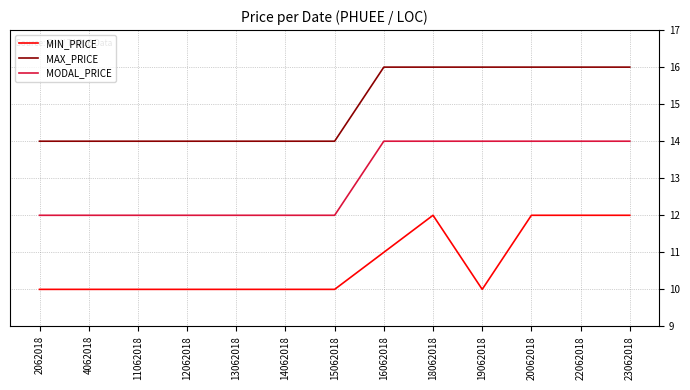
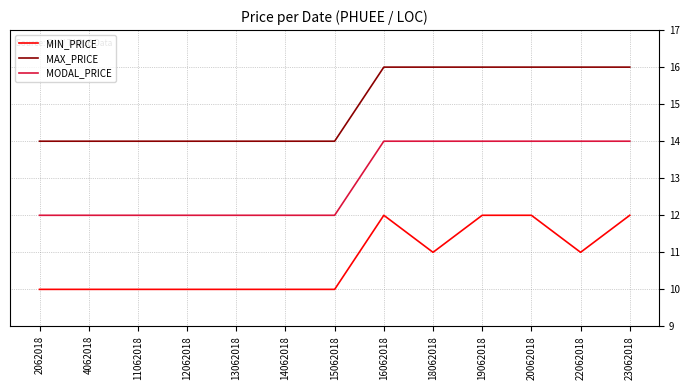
MIN_PRICE, 16062018: 11 -> 12
MIN_PRICE, 18062018: 12 -> 11
MIN_PRICE, 19062018: 10 -> 12
MIN_PRICE, 22062018: 12 -> 11
